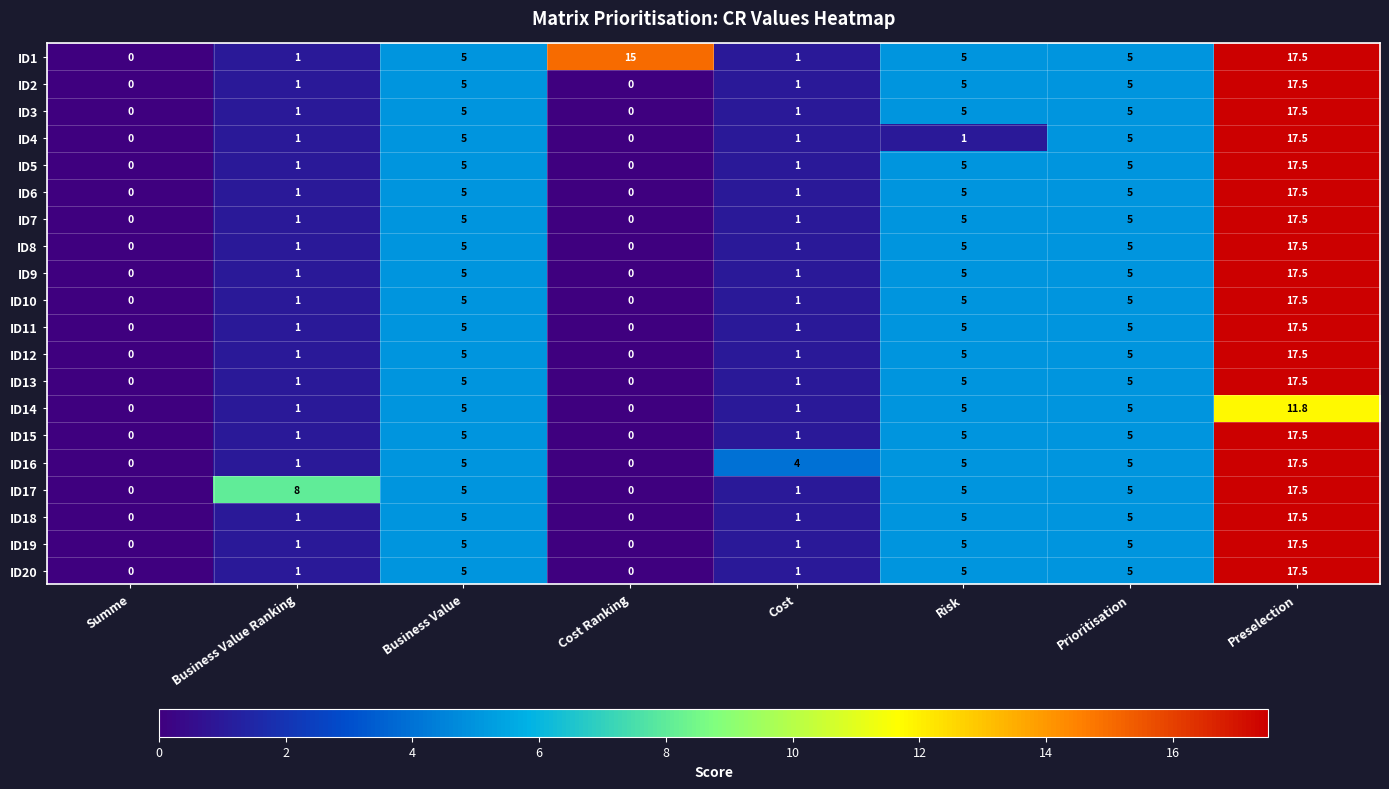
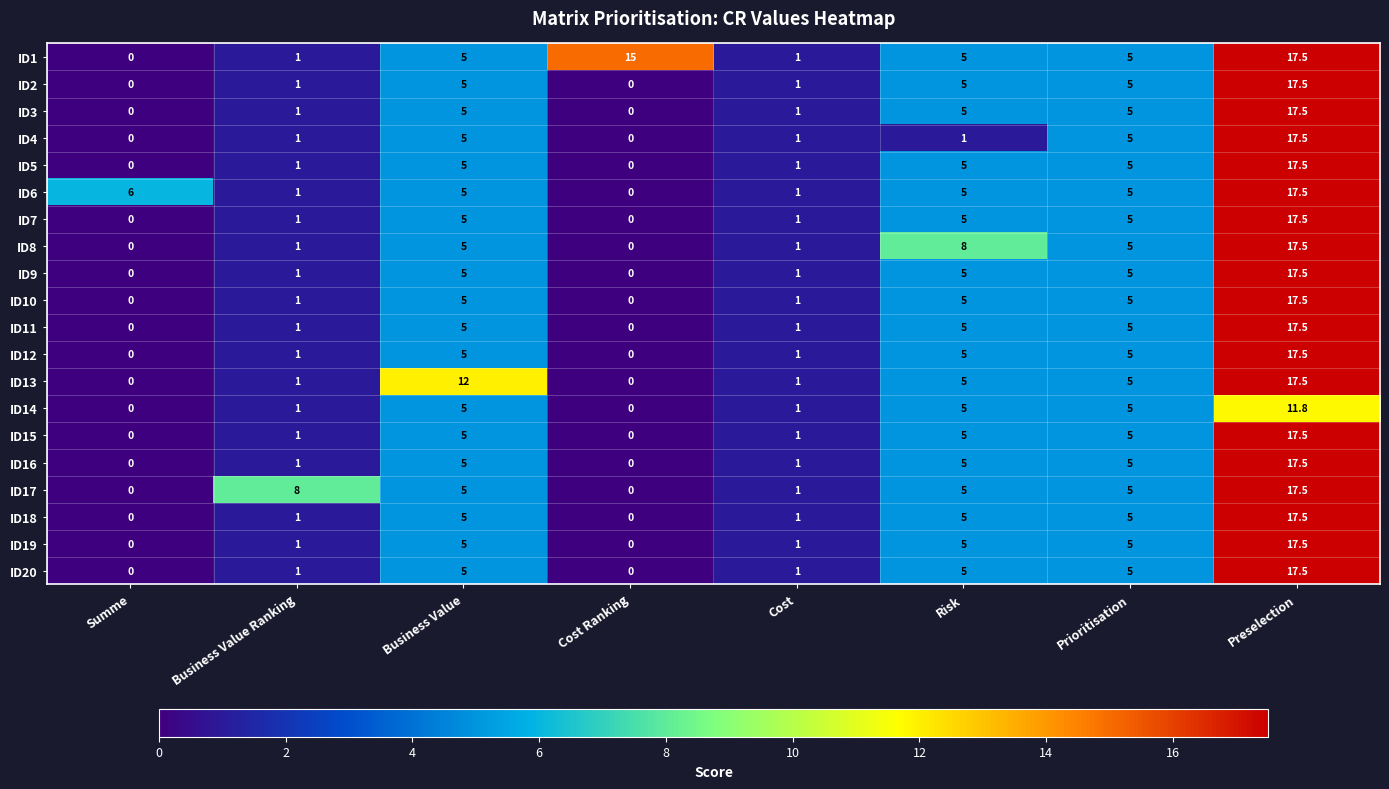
ID6, Summe: 0 -> 6
ID8, Risk: 5 -> 8
ID13, Business Value: 5 -> 12
ID16, Cost: 4 -> 1
